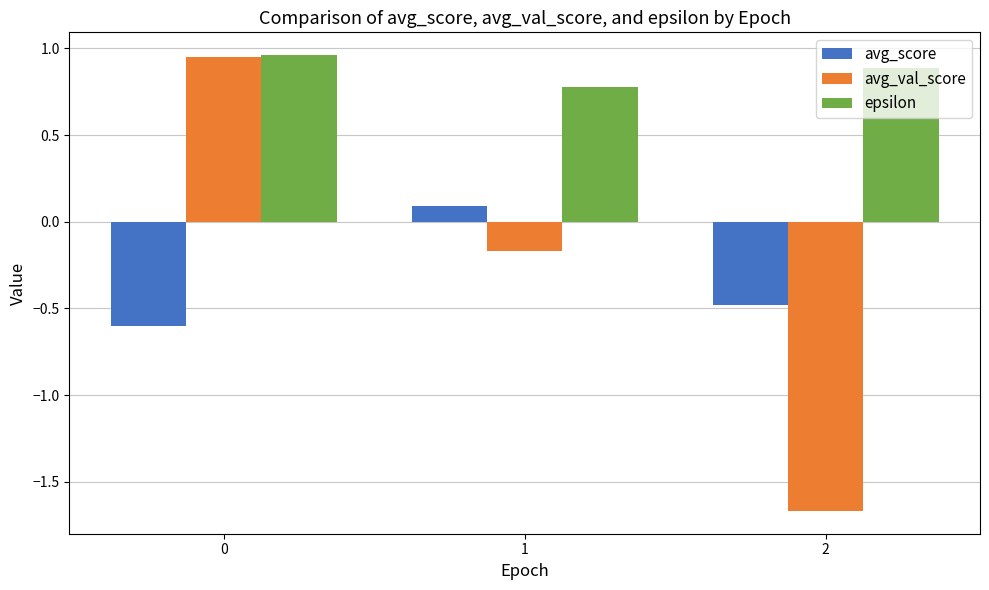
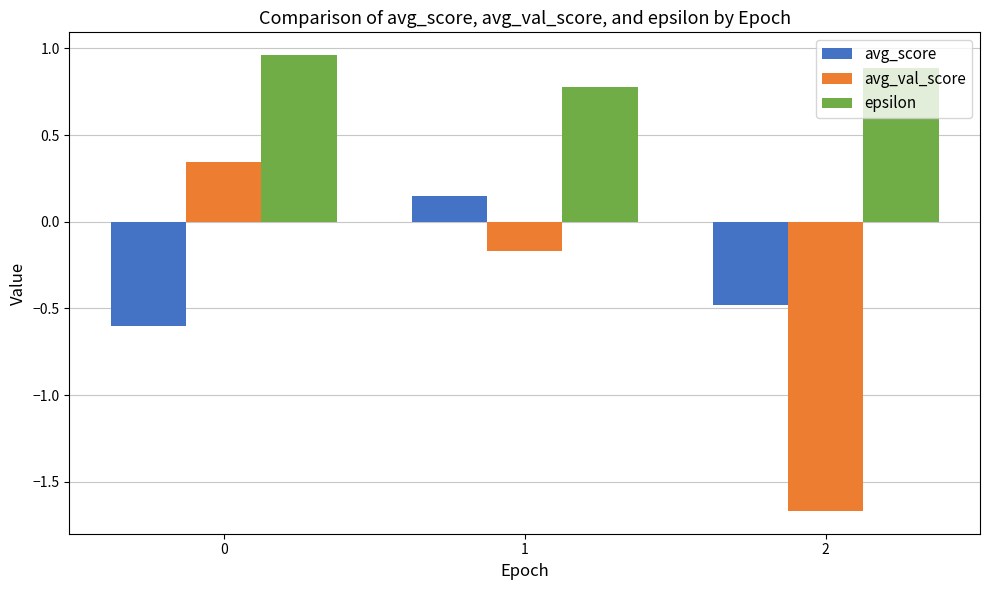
avg_val_score, 0: 0.95 -> 0.34
avg_score, 1: 0.09 -> 0.15
